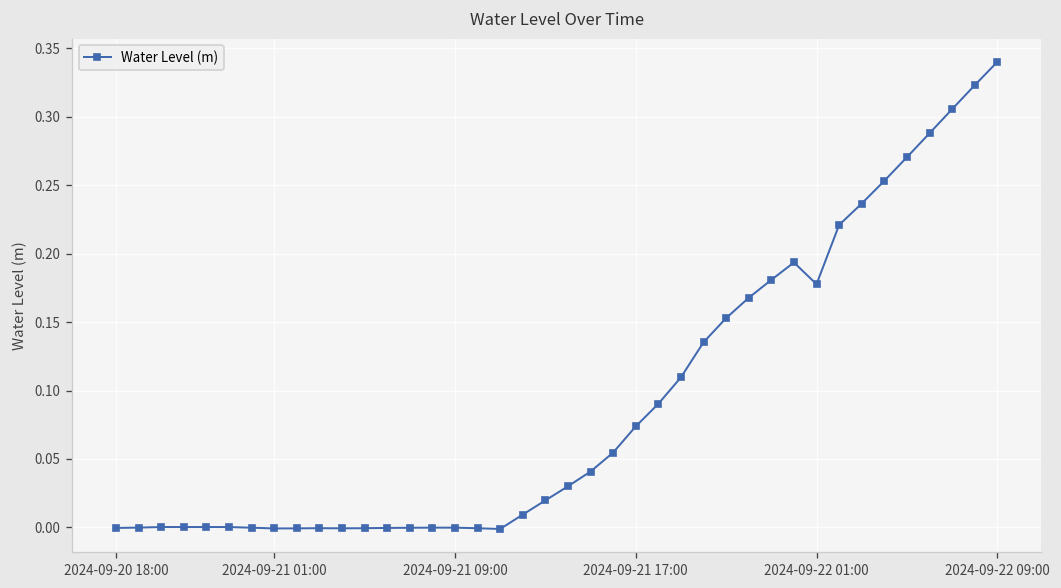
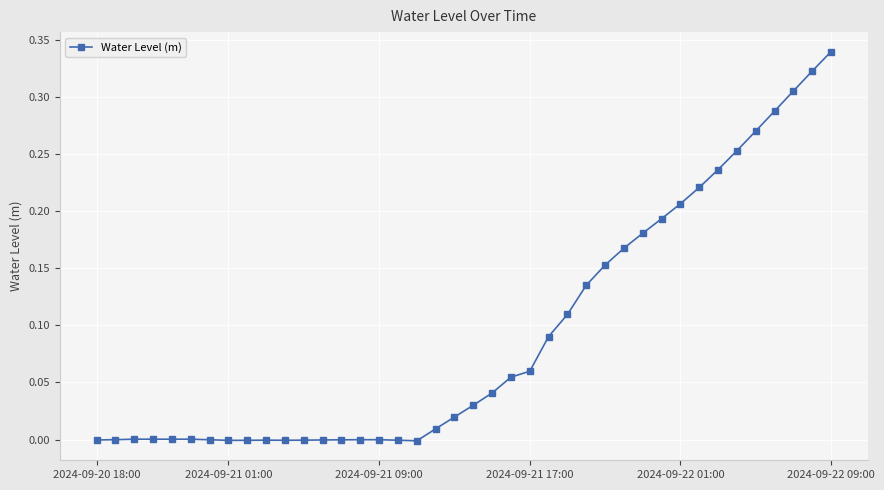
2024-09-21 17:00: 0.074 -> 0.060
2024-09-22 01:00: 0.178 -> 0.207
